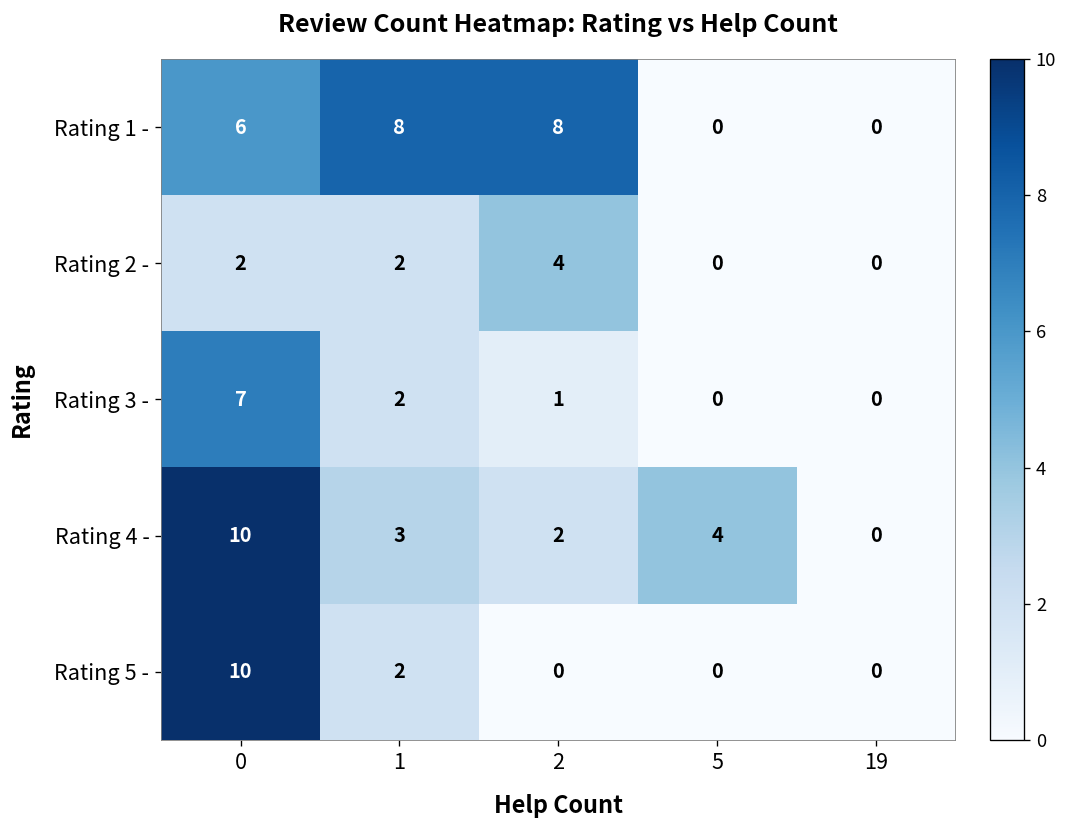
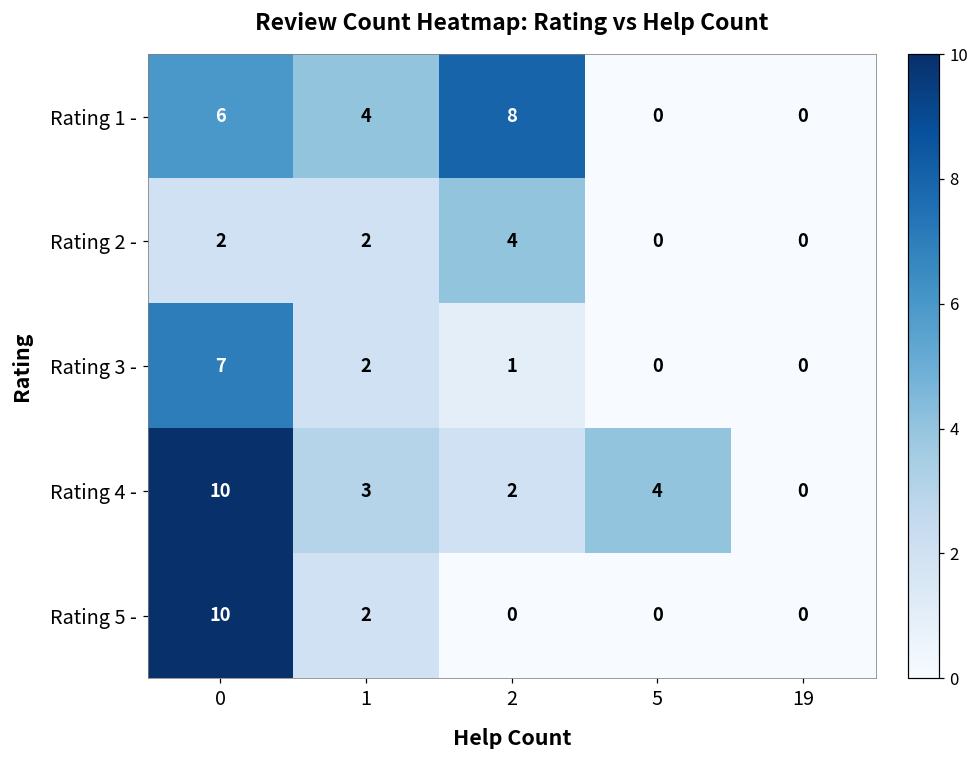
Rating 1 -, 1: 8 -> 4
